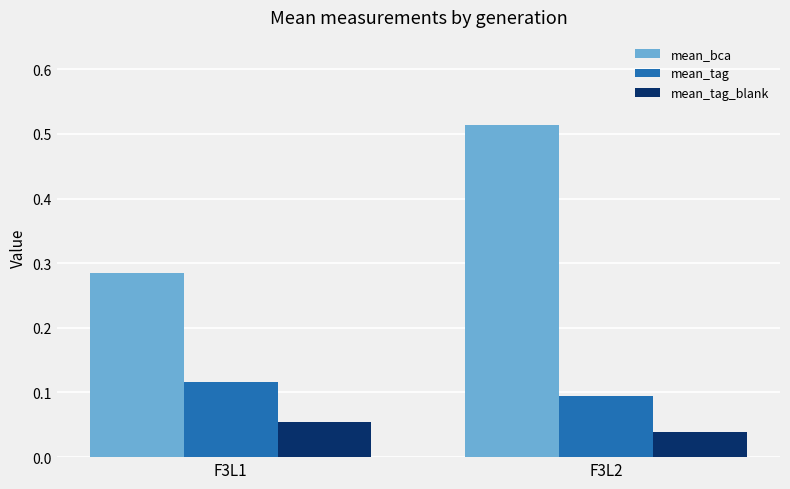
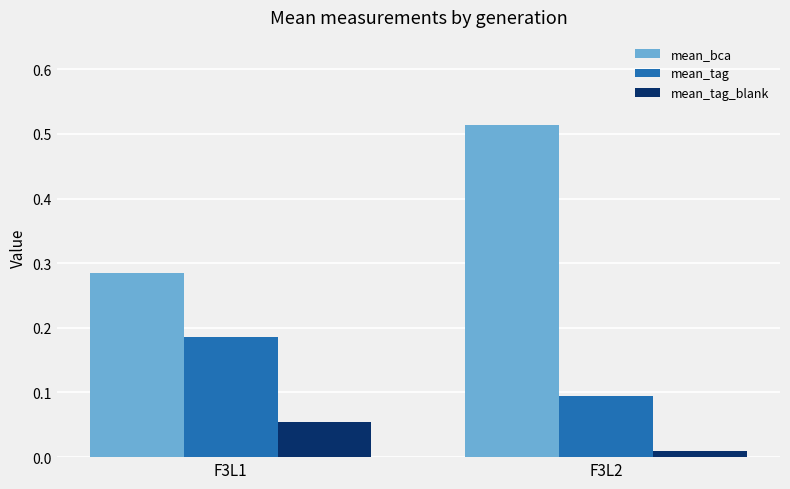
mean_tag, F3L1: 0.12 -> 0.19
mean_tag_blank, F3L2: 0.04 -> 0.01
